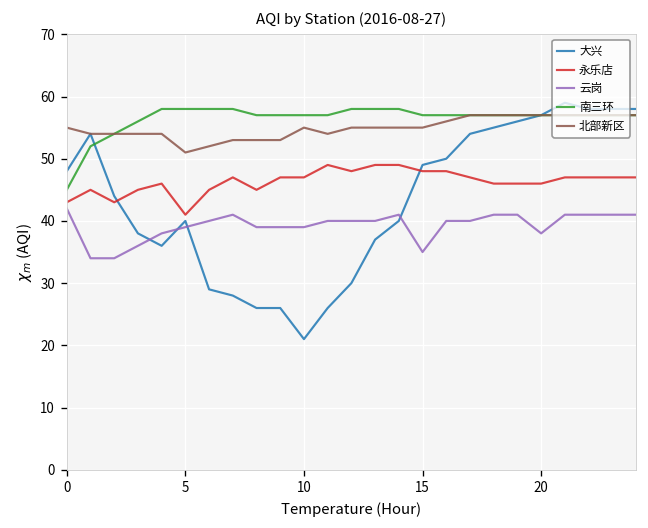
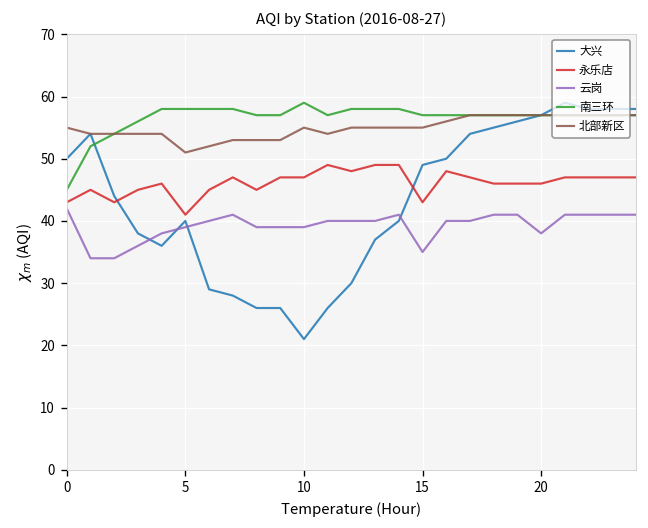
大兴, 0: 48 -> 50
南三环, 10: 57 -> 59
永乐店, 15: 48 -> 43
